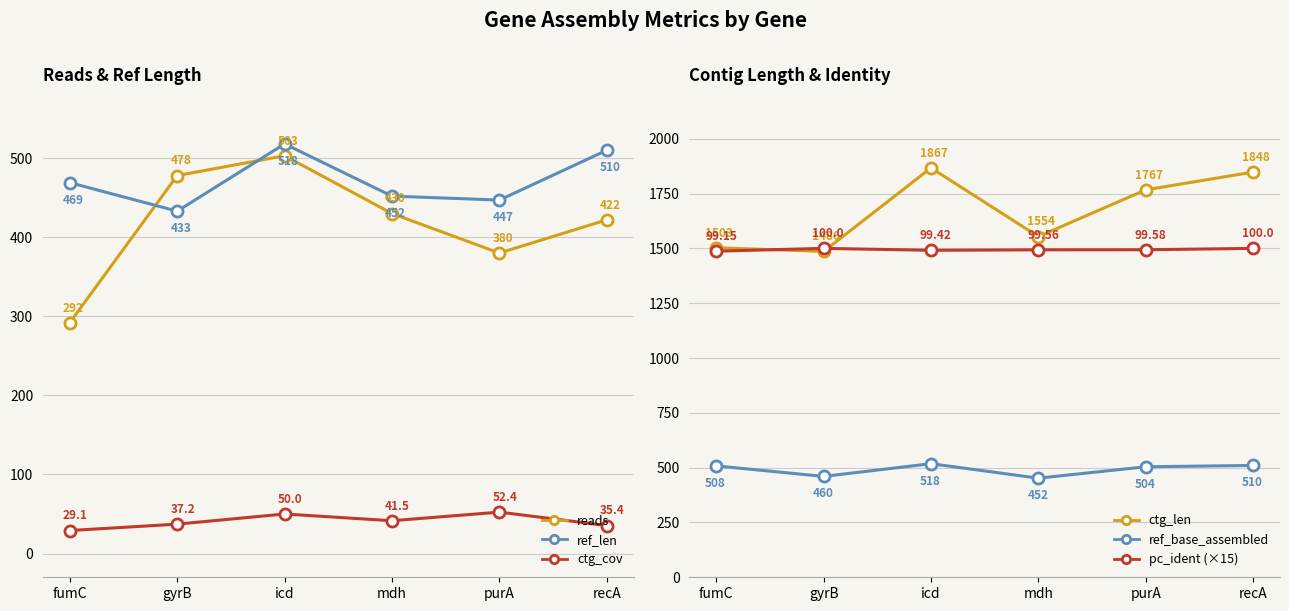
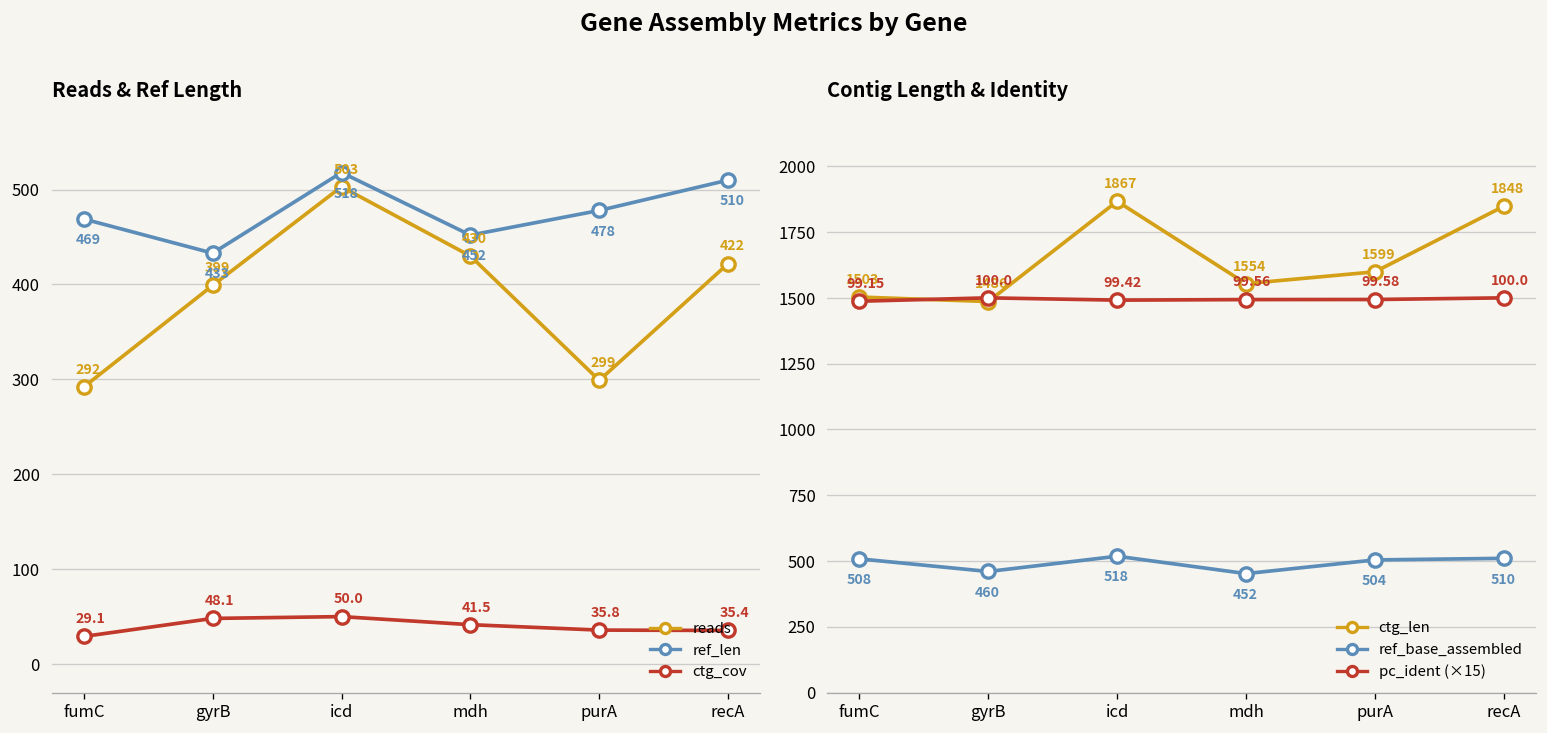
Reads & Ref Length, reads, gyrB: 478 -> 399
Reads & Ref Length, ctg_cov, gyrB: 37.2 -> 48.1
Reads & Ref Length, reads, purA: 380 -> 299
Reads & Ref Length, ref_len, purA: 447 -> 478
Reads & Ref Length, ctg_cov, purA: 52.4 -> 35.8
Contig Length & Identity, ctg_len, purA: 1767 -> 1599
